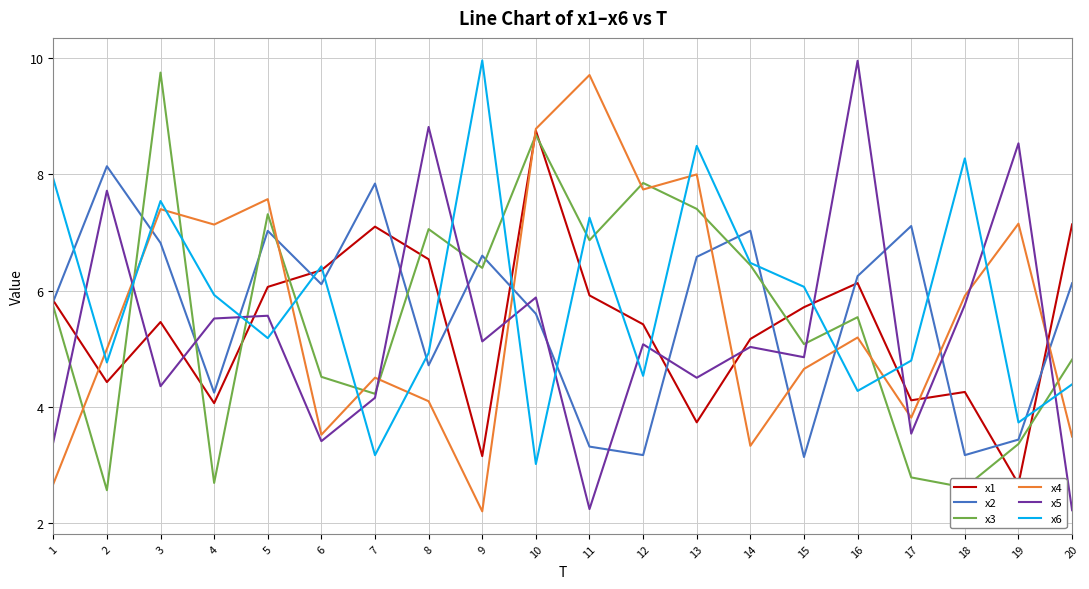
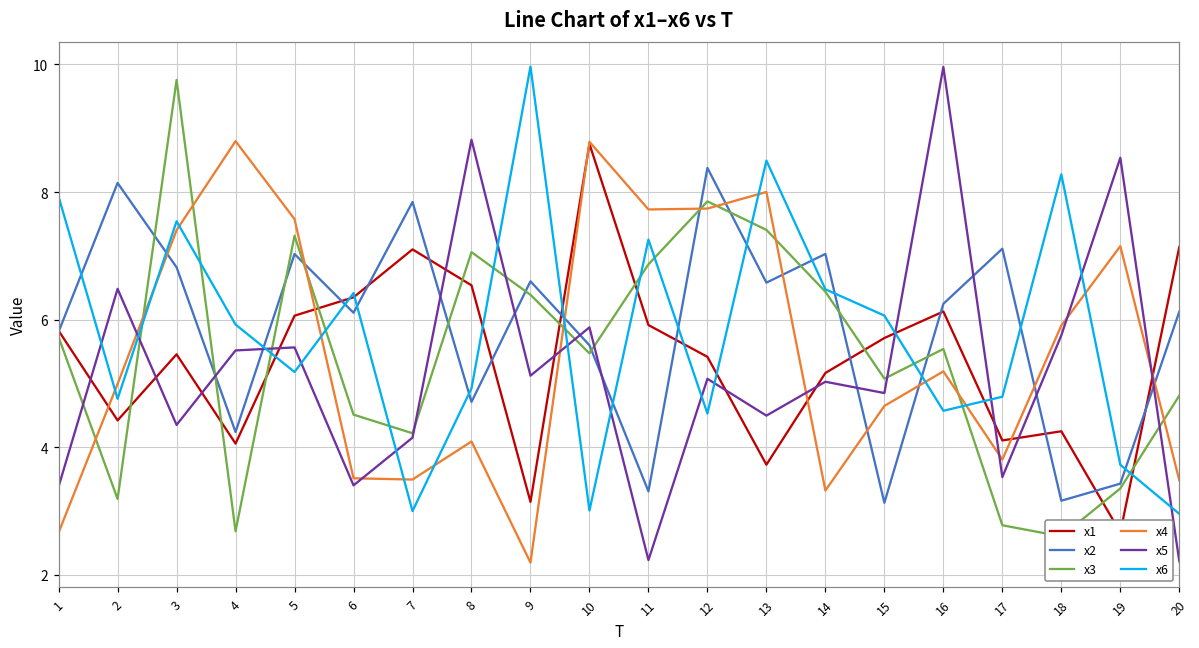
x3, 2: 2.6 -> 3.2
x5, 2: 7.7 -> 6.5
x4, 4: 7.1 -> 8.8
x4, 7: 4.5 -> 3.5
x6, 7: 3.2 -> 3.0
x3, 10: 8.7 -> 5.5
x4, 11: 9.7 -> 7.7
x2, 12: 3.2 -> 8.4
x6, 16: 4.3 -> 4.6
x6, 20: 4.4 -> 3.0
